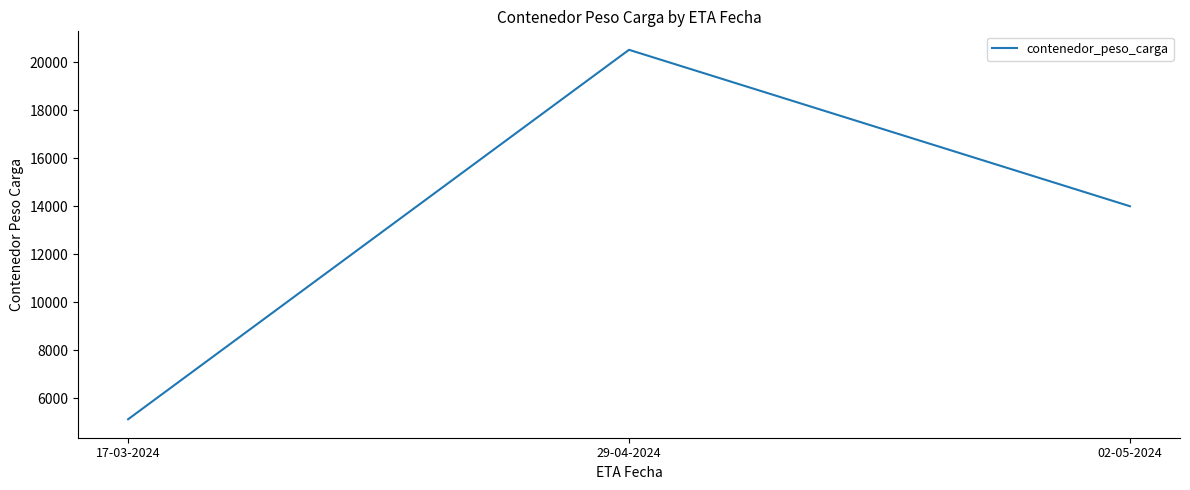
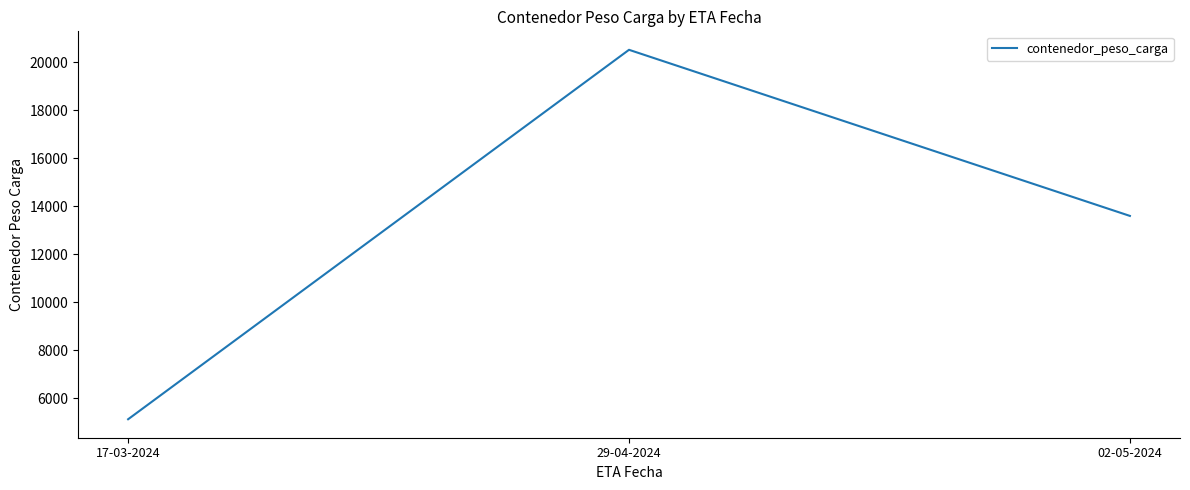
02-05-2024: 14000 -> 13600
